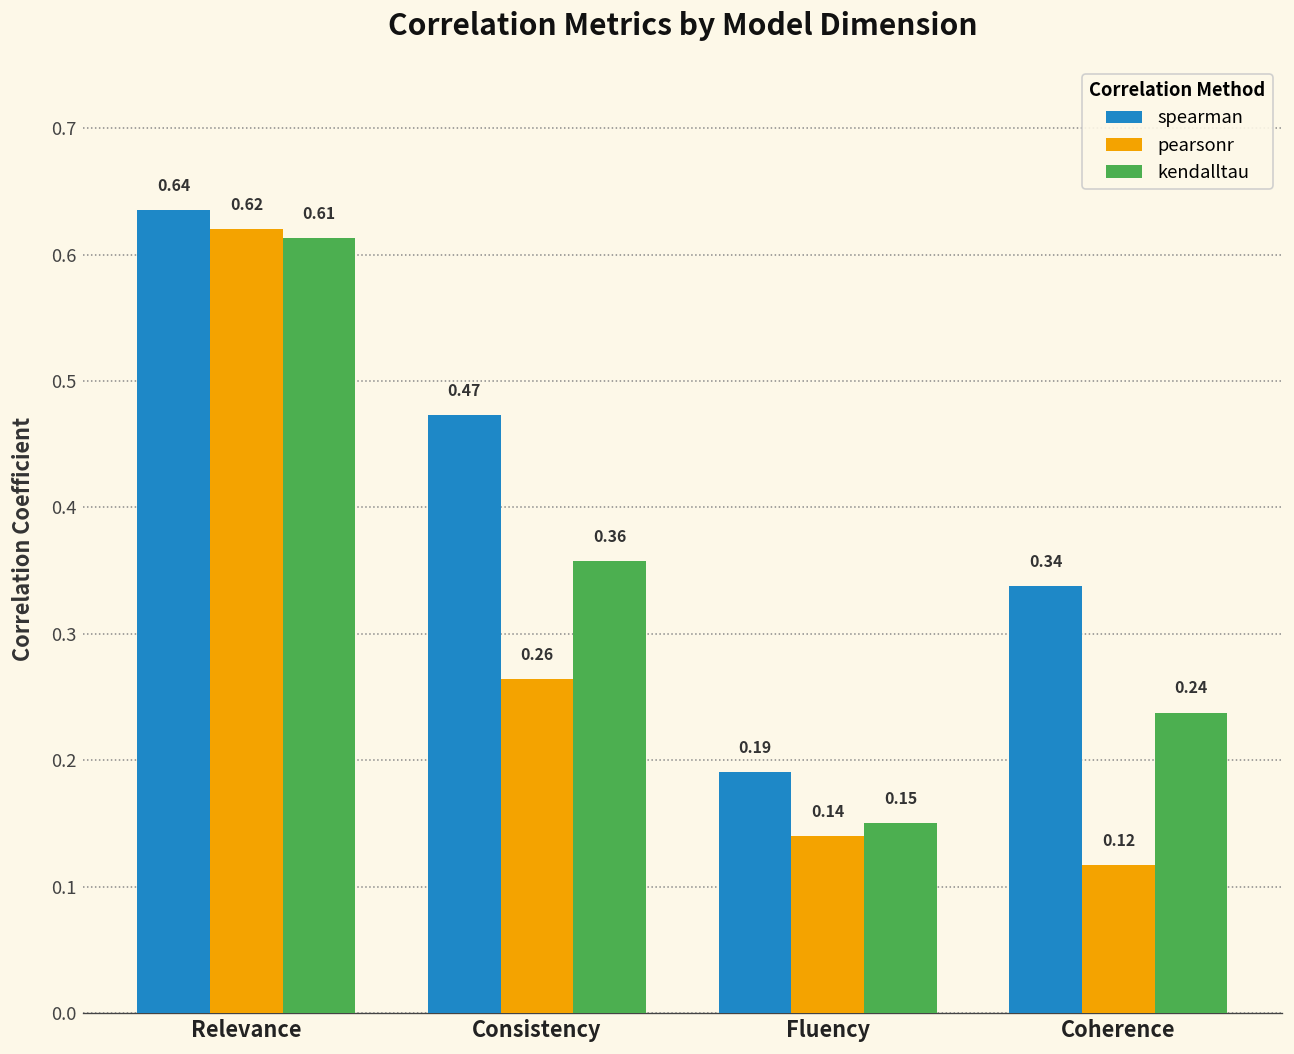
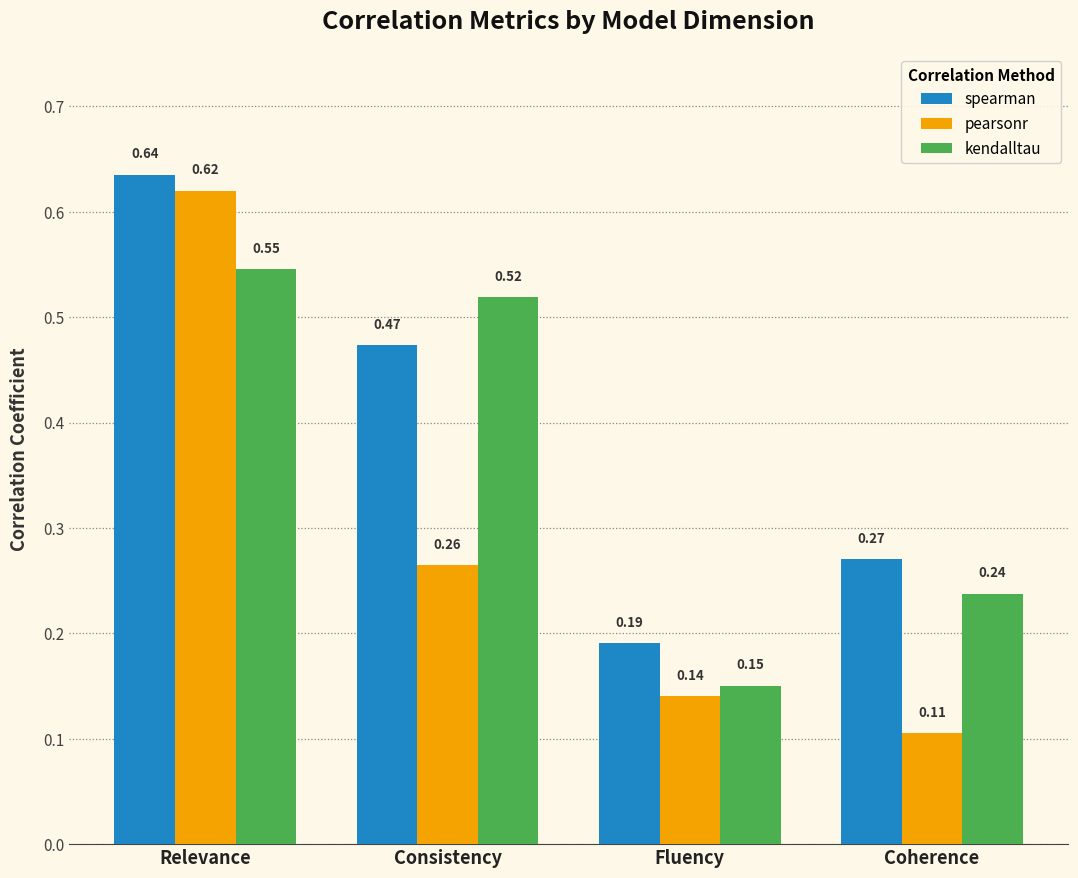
kendalltau, Relevance: 0.61 -> 0.55
kendalltau, Consistency: 0.36 -> 0.52
spearman, Coherence: 0.34 -> 0.27
pearsonr, Coherence: 0.12 -> 0.11
